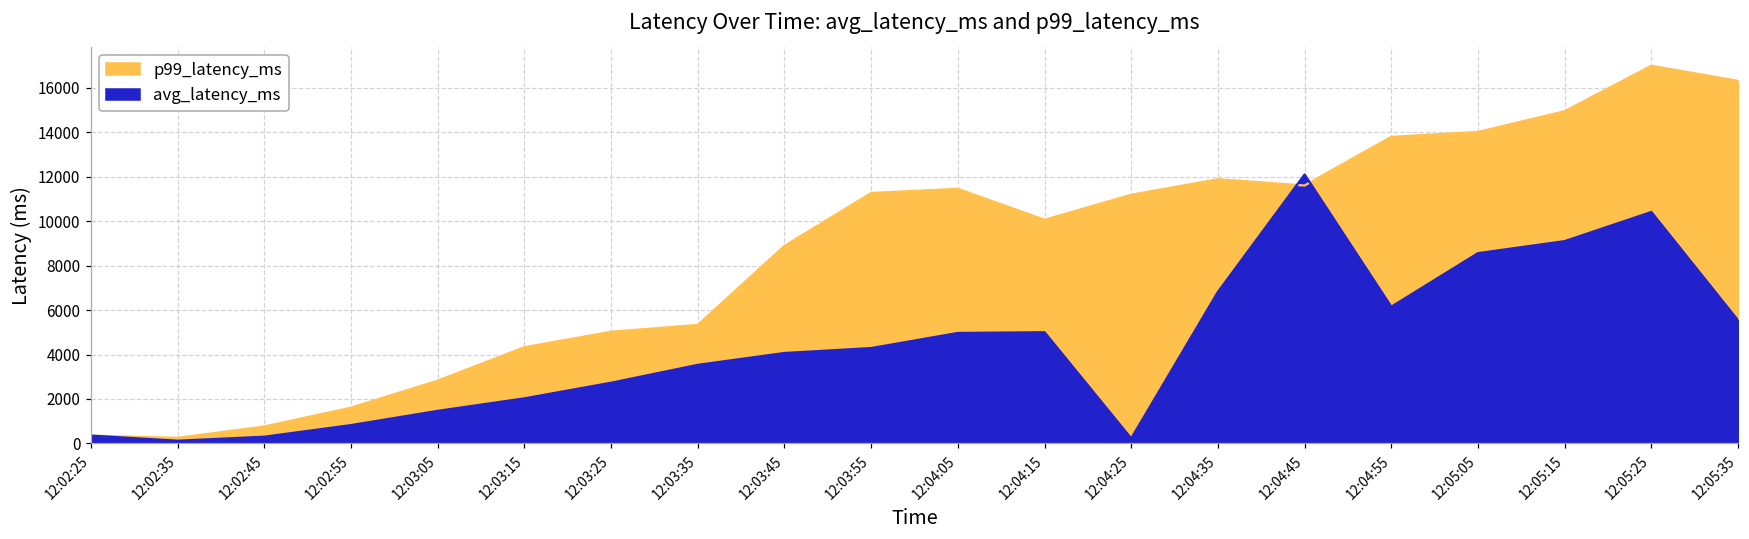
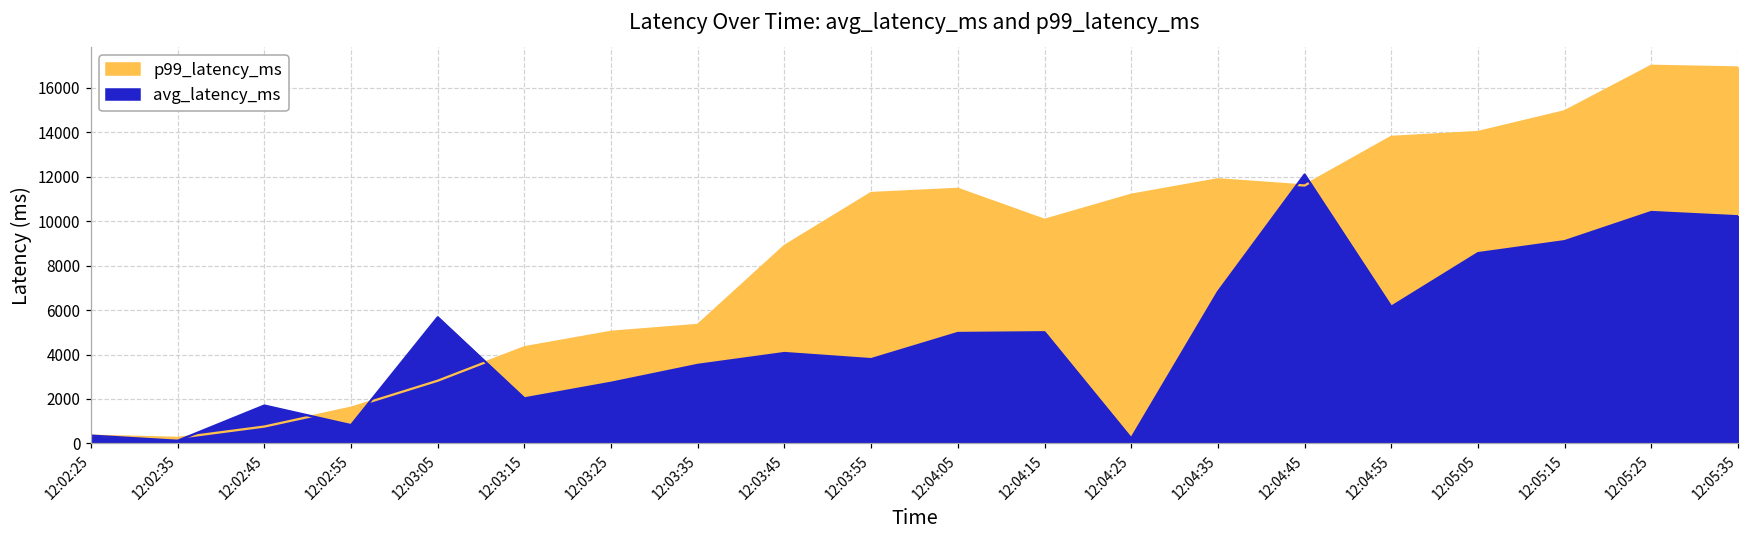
avg_latency_ms, 12:02:45: 300 -> 1700
avg_latency_ms, 12:03:05: 1500 -> 5700
avg_latency_ms, 12:03:55: 4300 -> 3800
p99_latency_ms, 12:05:35: 16300 -> 16900
avg_latency_ms, 12:05:35: 5500 -> 10200
